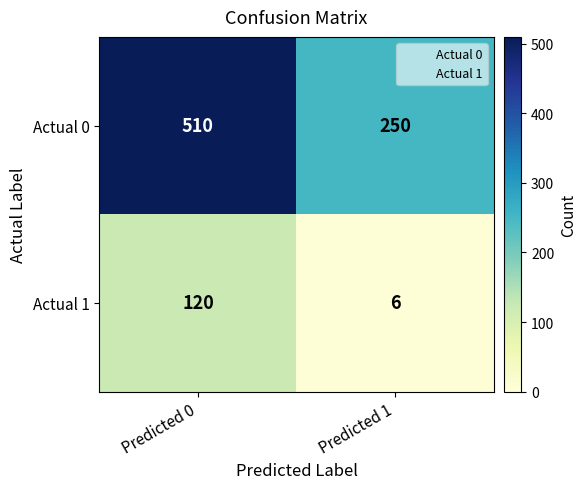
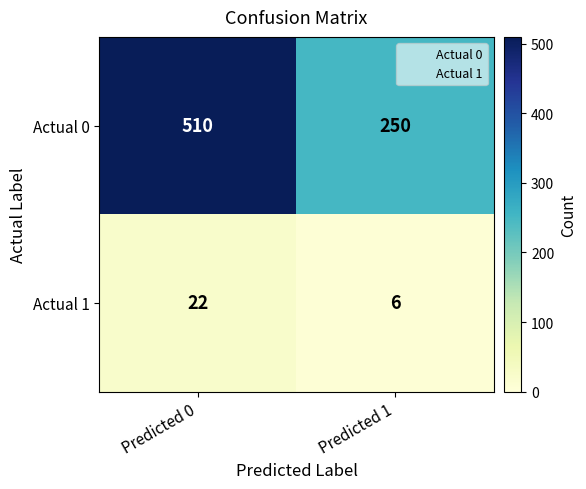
Actual 1, Predicted 0: 120 -> 22
